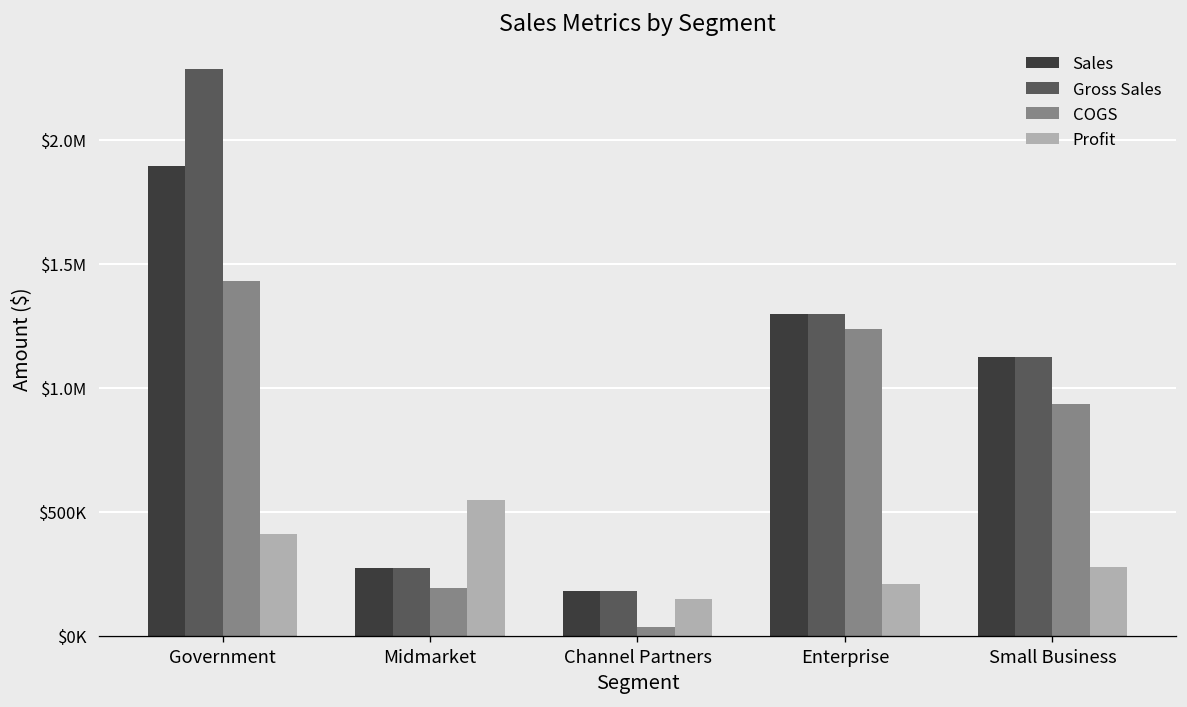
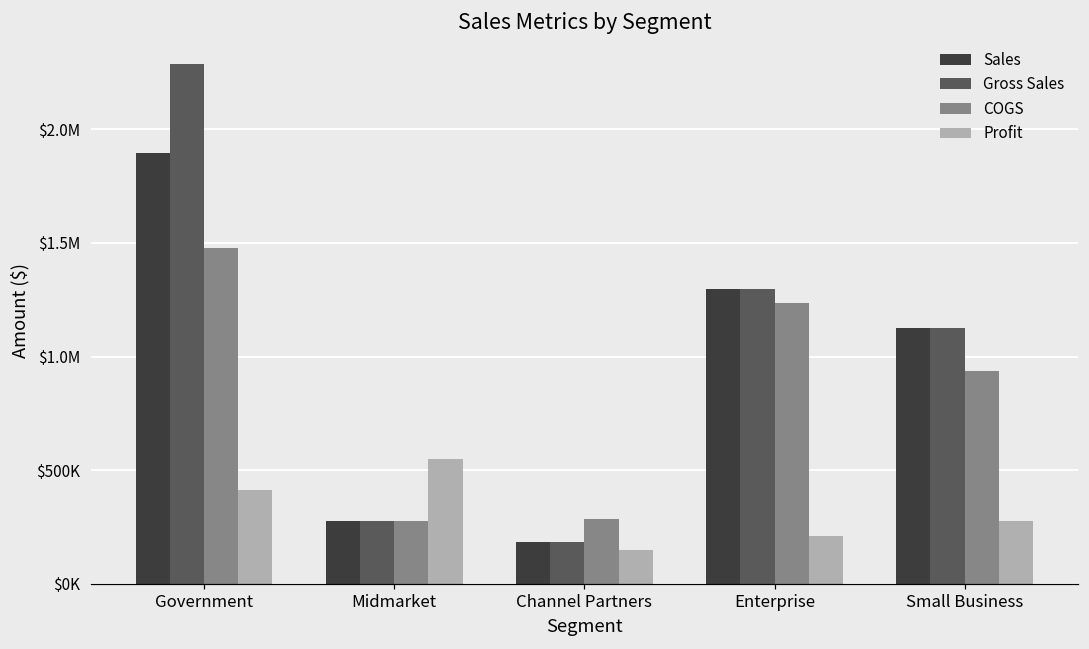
COGS, Government: $1430000 -> $1480000
COGS, Midmarket: $190000 -> $270000
COGS, Channel Partners: $30000 -> $280000
